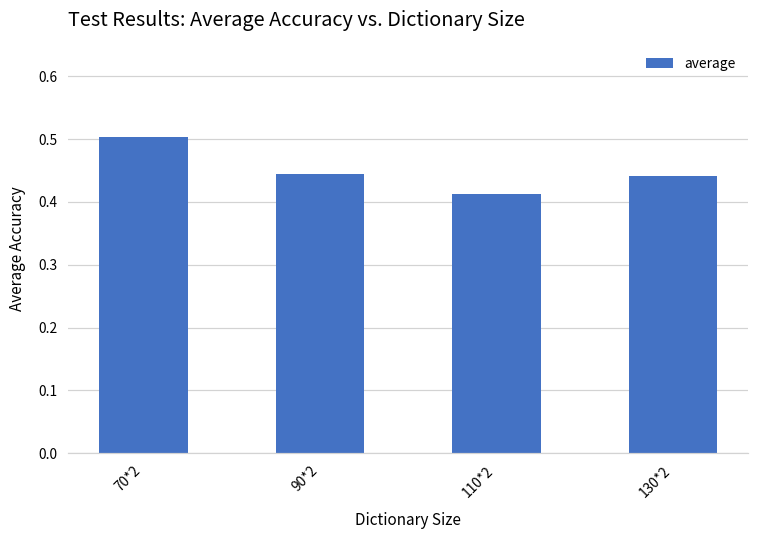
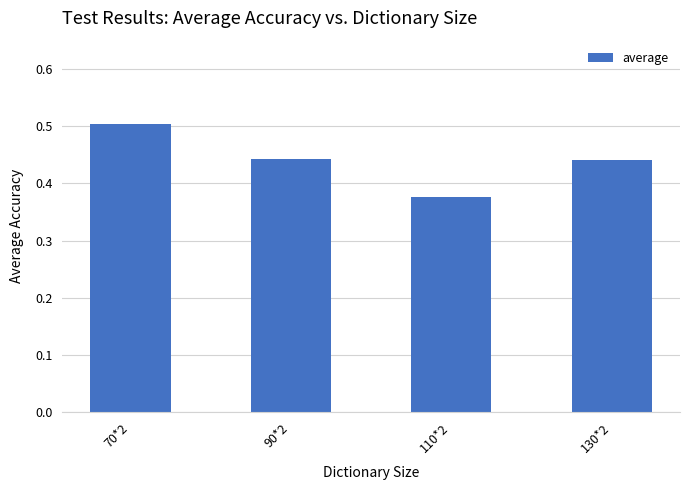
110*2: 0.41 -> 0.38
